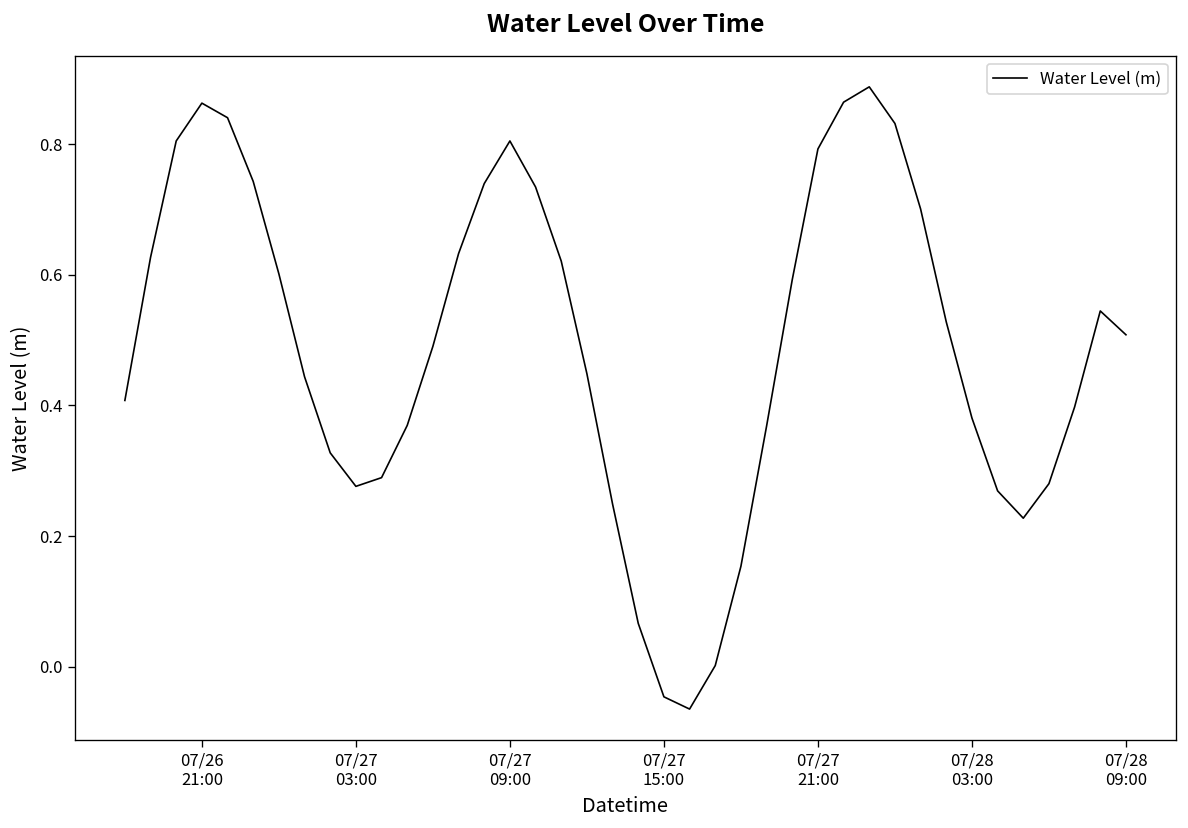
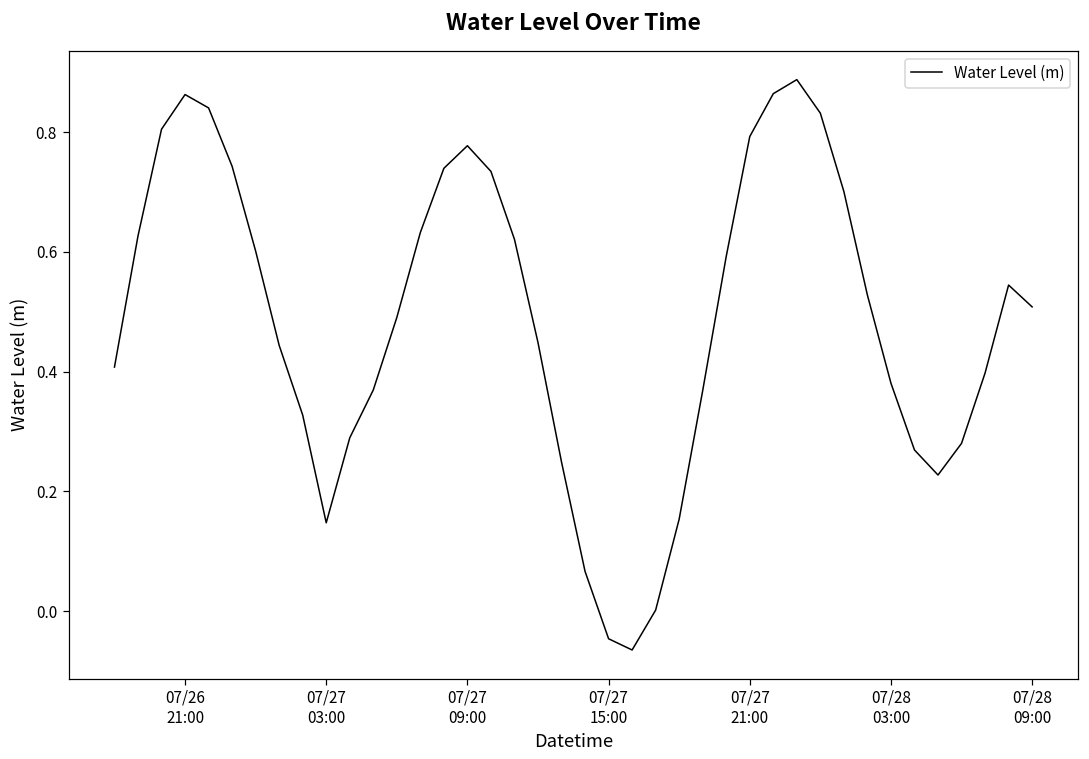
07/27 03:00: 0.28 -> 0.15
07/27 09:00: 0.80 -> 0.78
